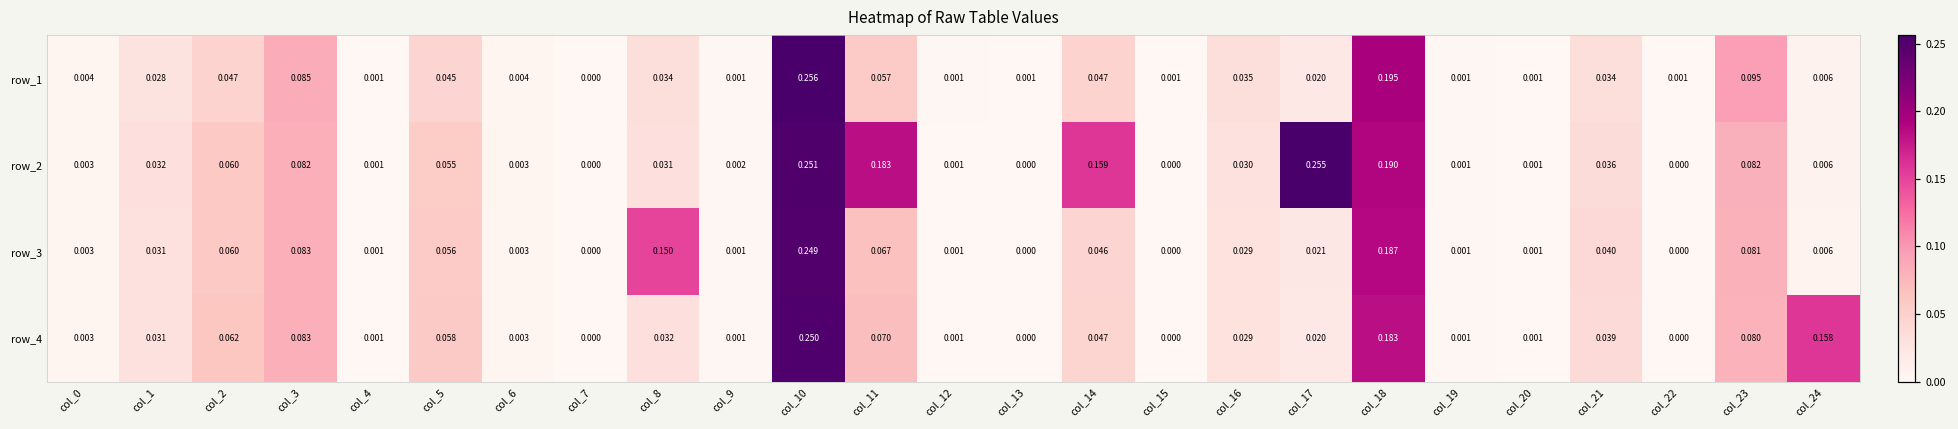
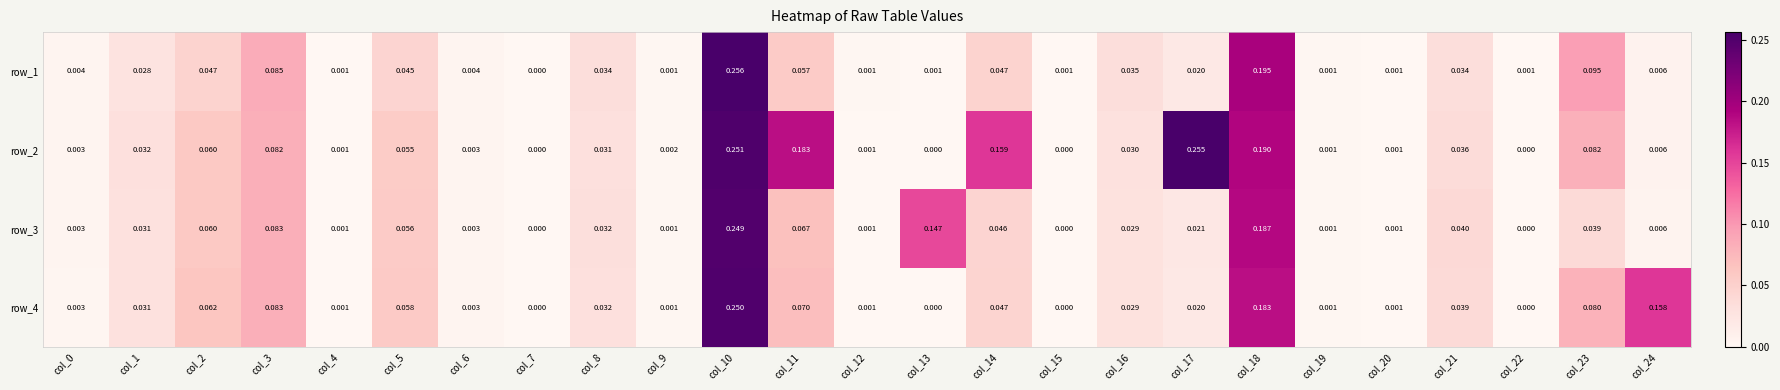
row_3, col_8: 0.150 -> 0.032
row_3, col_13: 0.000 -> 0.147
row_3, col_23: 0.081 -> 0.039
